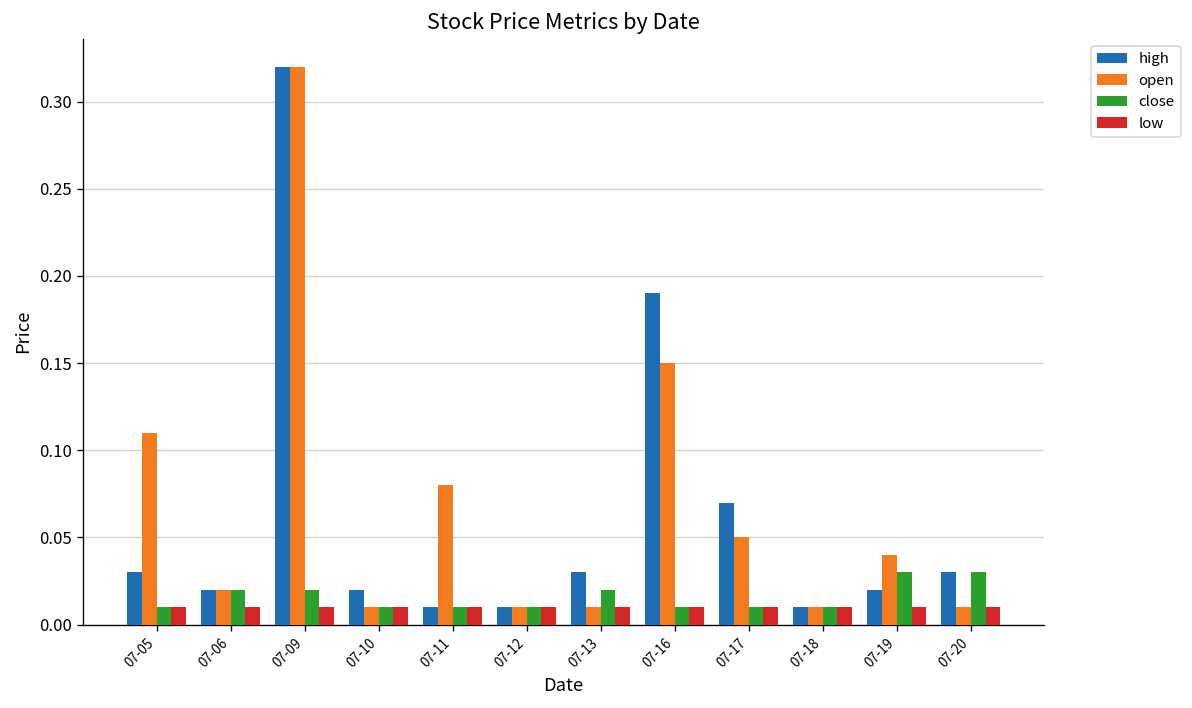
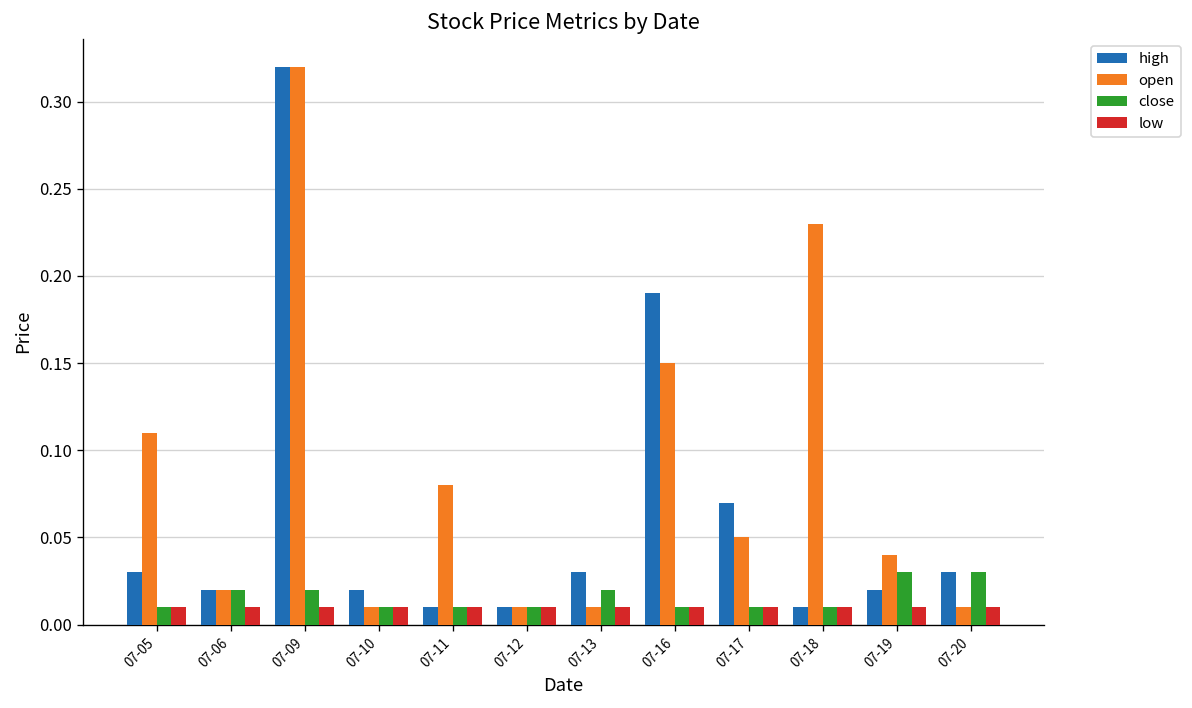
open, 07-18: 0.01 -> 0.23
